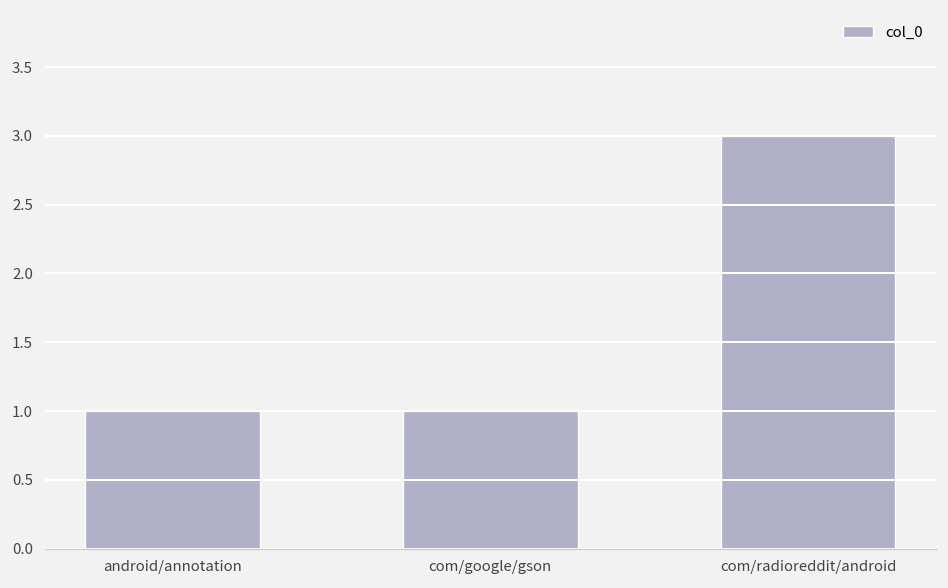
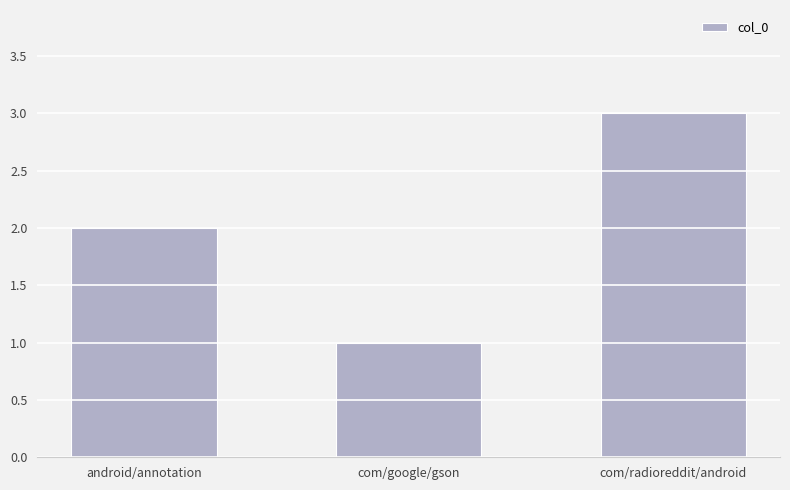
android/annotation: 1 -> 2
